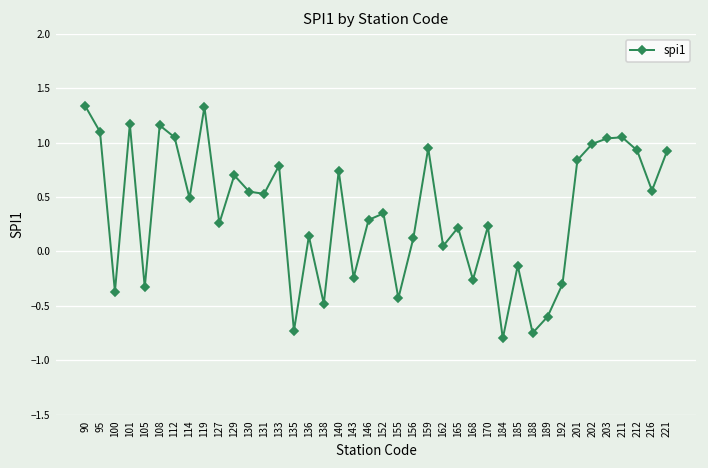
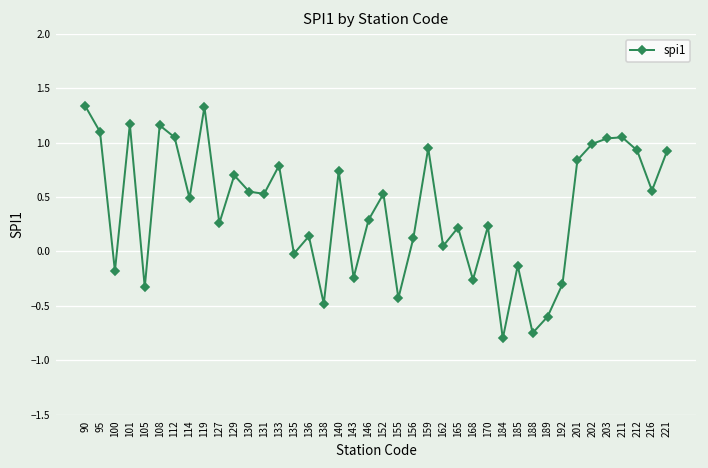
100: -0.4 -> -0.2
135: -0.7 -> 0.0
152: 0.4 -> 0.5
